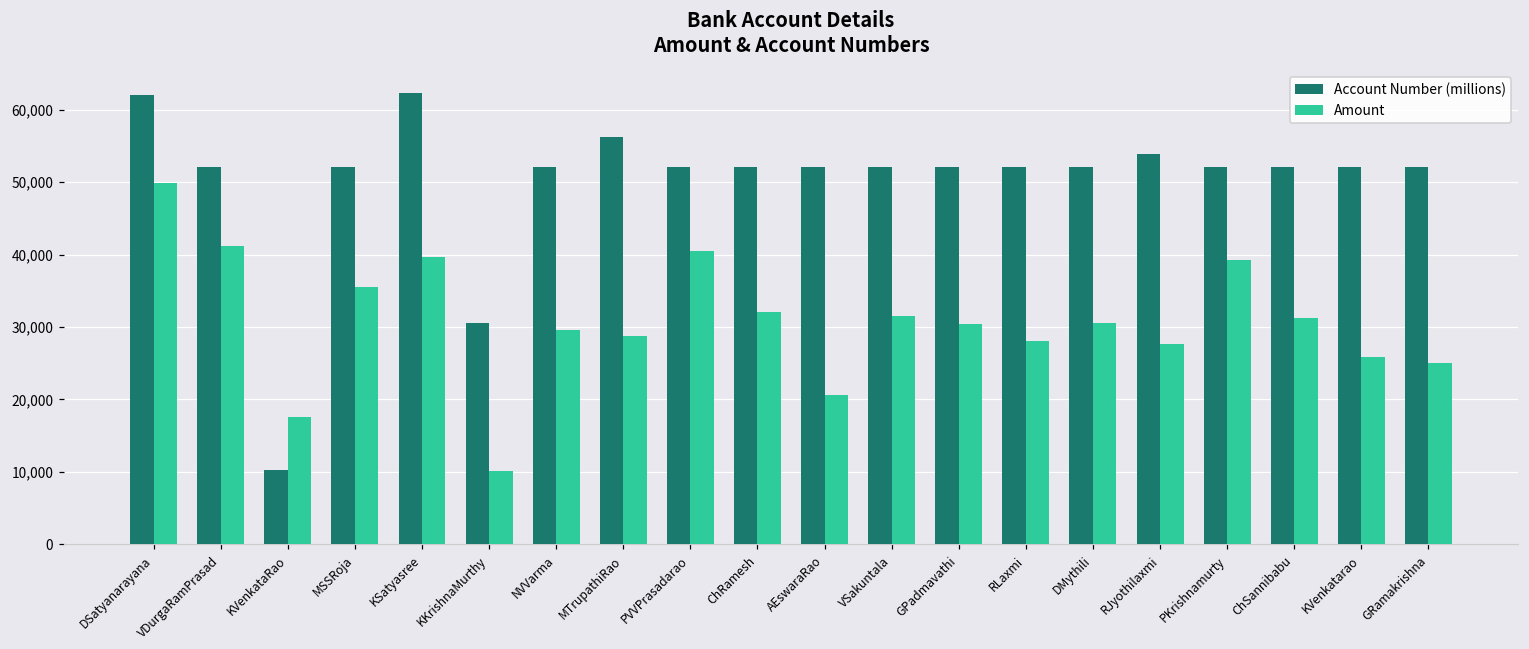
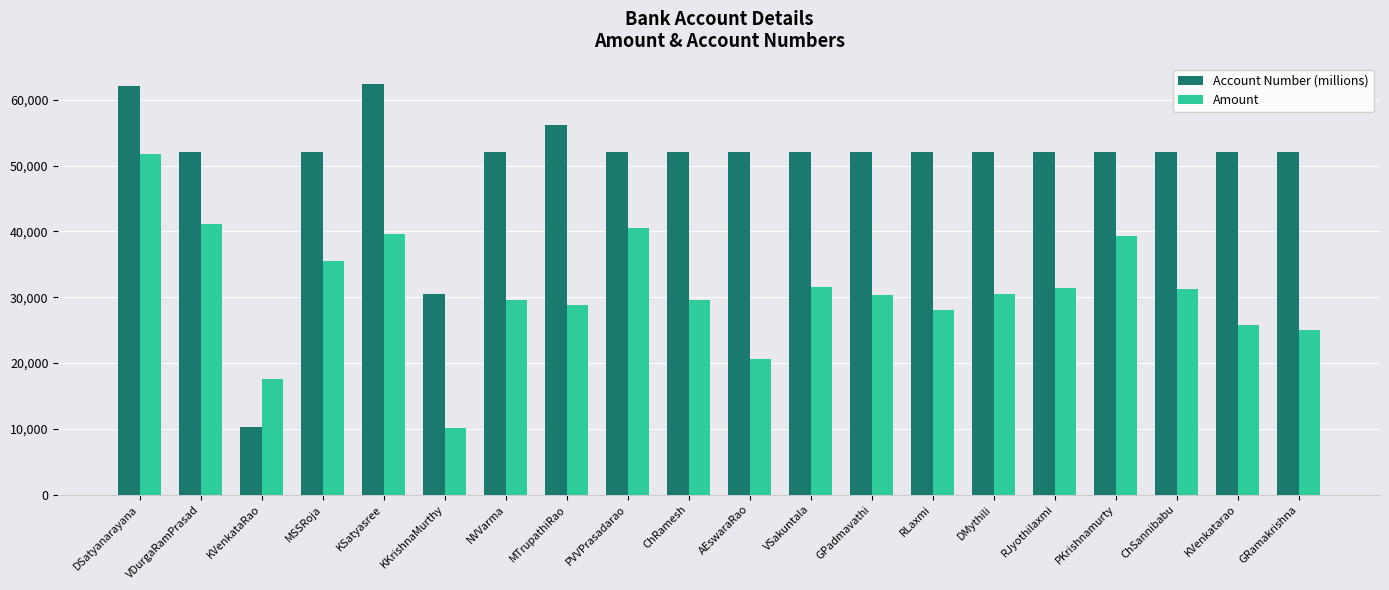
Amount, DSatyanarayana: 50,000 -> 52,000
Amount, ChRamesh: 32,000 -> 30,000
Account Number (millions), RJyothilaxmi: 54,000 -> 52,000
Amount, RJyothilaxmi: 28,000 -> 31,000
